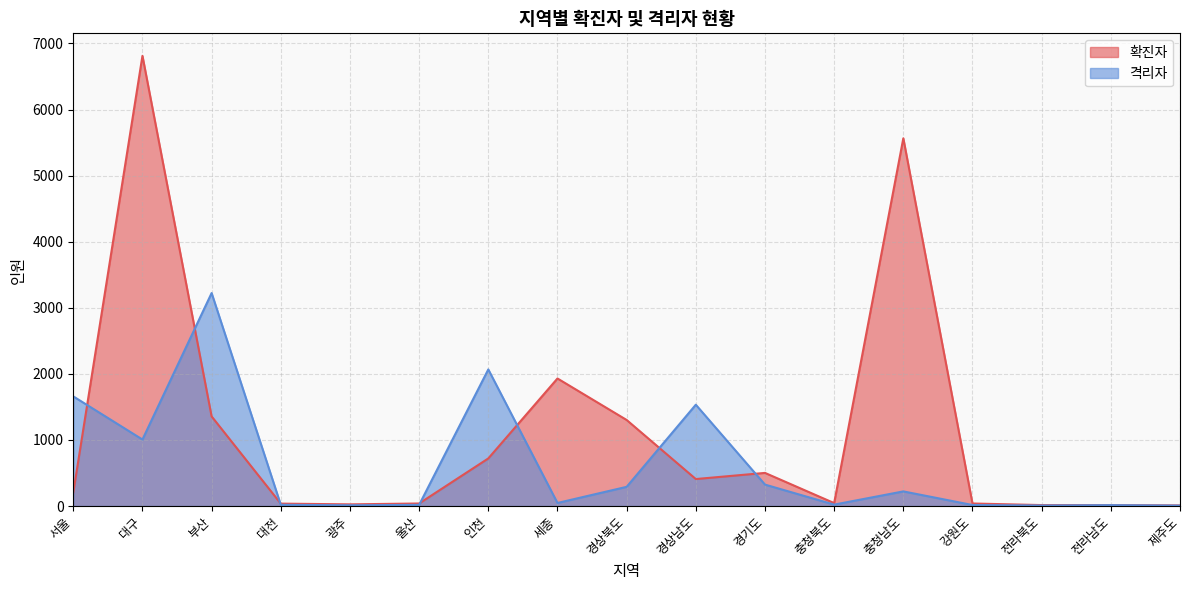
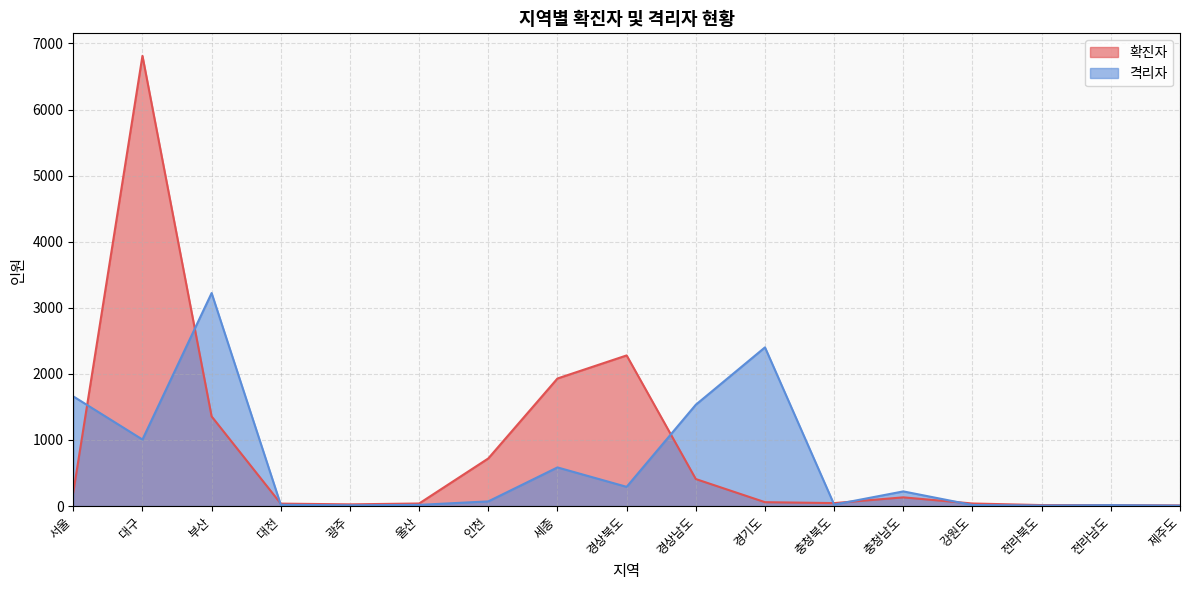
격리자, 인천: 2100 -> 100
격리자, 세종: 0 -> 600
확진자, 경상북도: 1300 -> 2300
확진자, 경기도: 500 -> 100
격리자, 경기도: 300 -> 2400
확진자, 충청남도: 5600 -> 100
